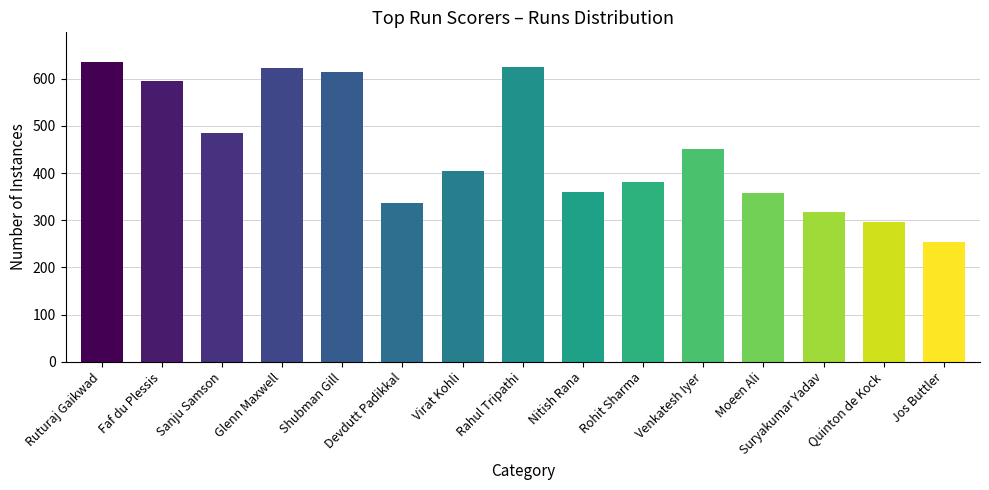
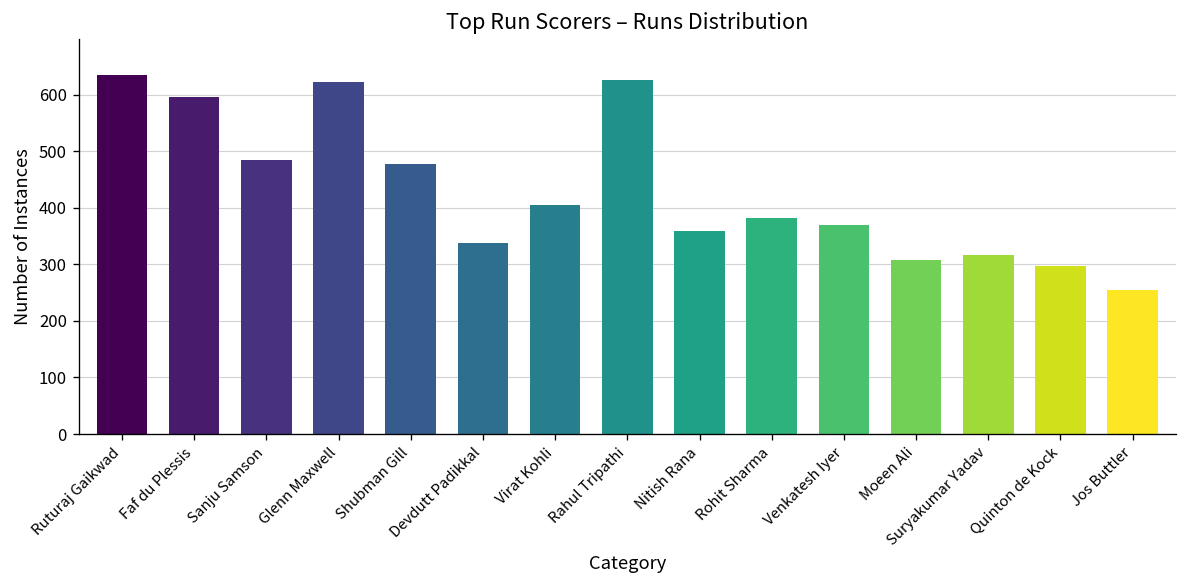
Shubman Gill: 610 -> 480
Venkatesh Iyer: 450 -> 370
Moeen Ali: 360 -> 310
